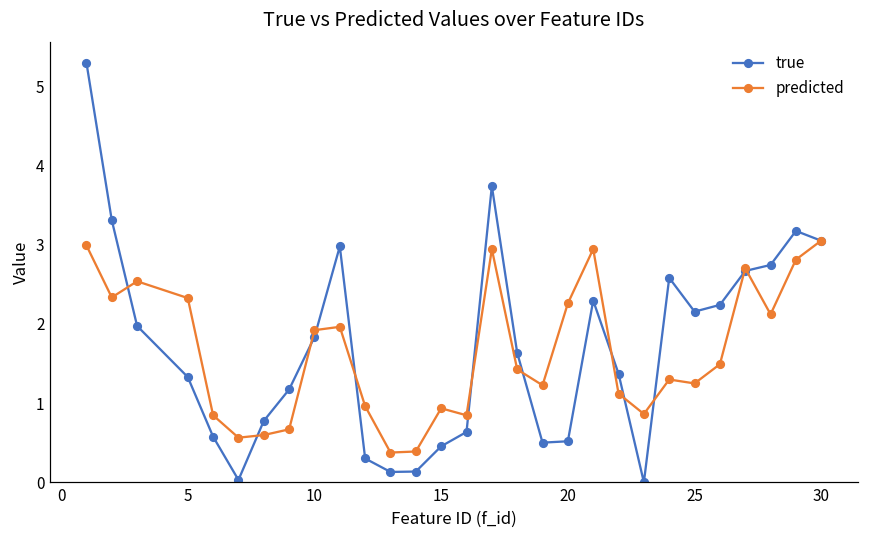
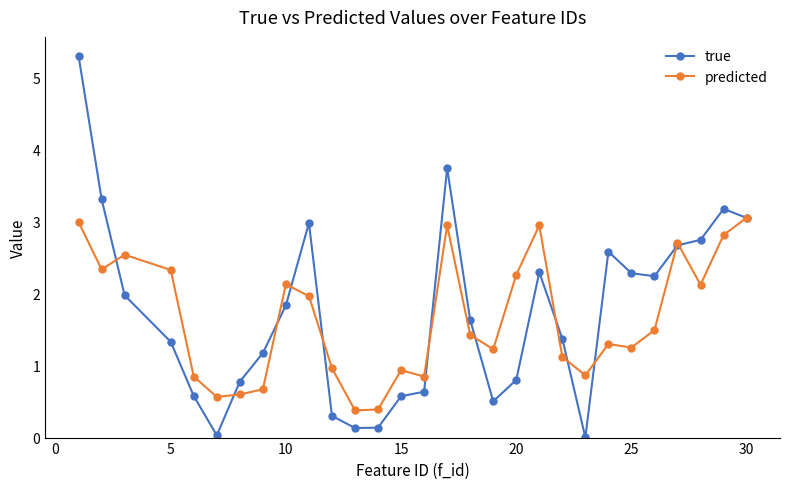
predicted, 10: 1.9 -> 2.1
true, 15: 0.5 -> 0.6
true, 20: 0.5 -> 0.8
true, 25: 2.2 -> 2.3
